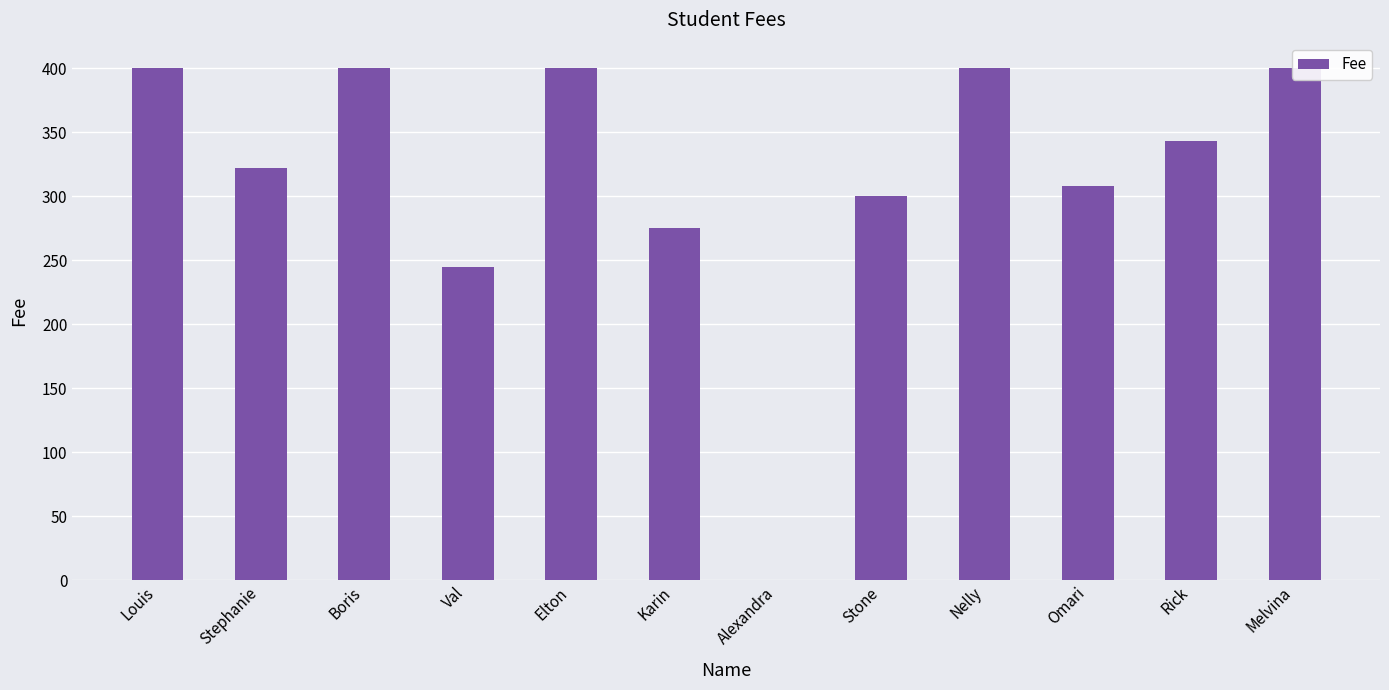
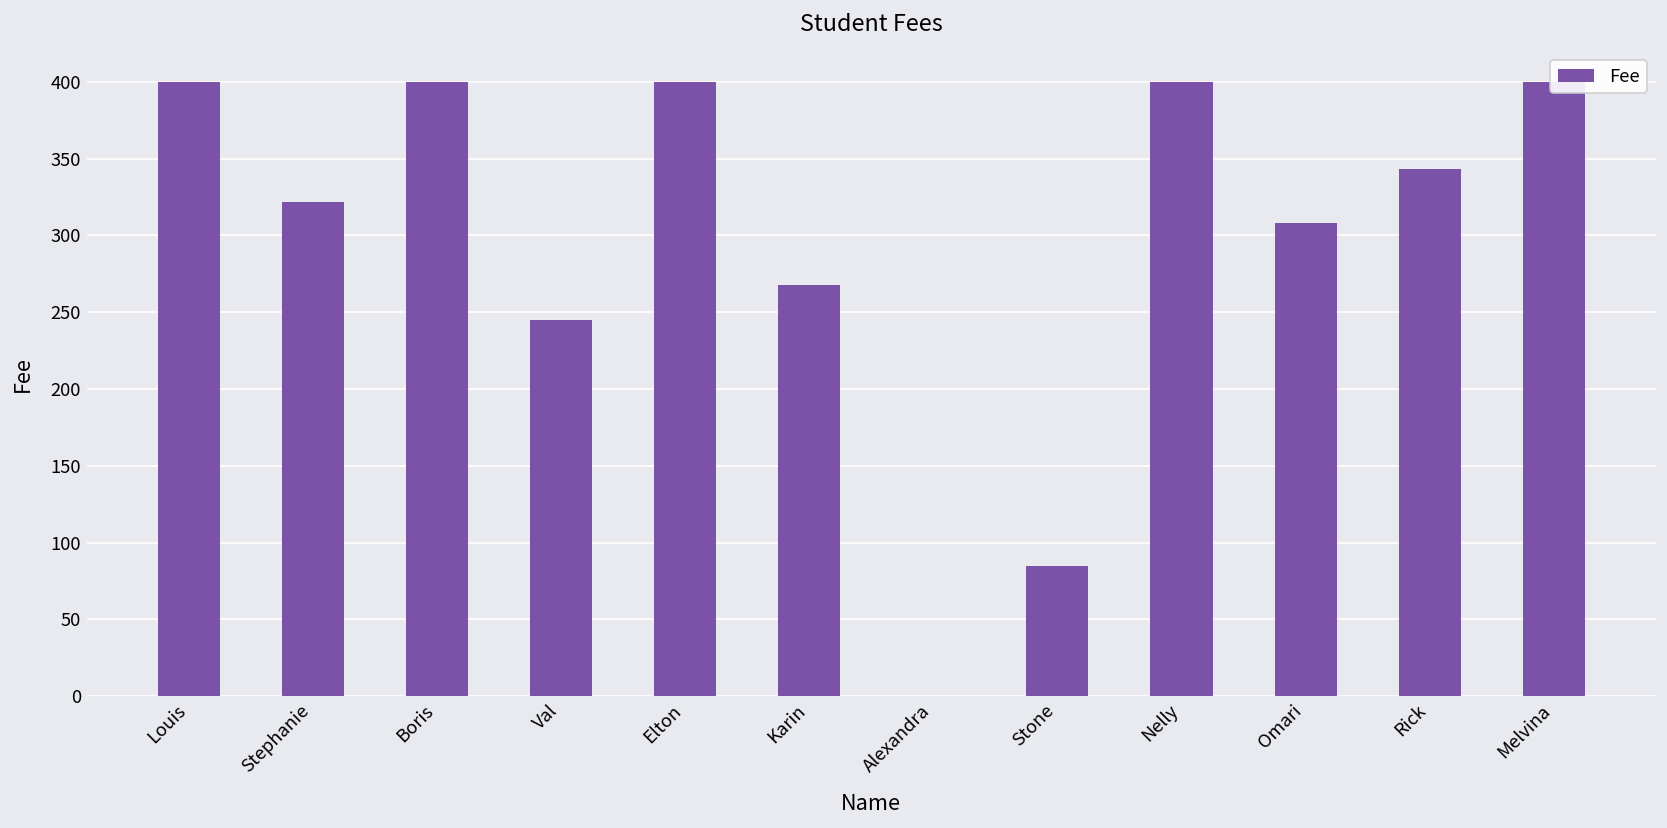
Karin: 275 -> 268
Stone: 300 -> 85
